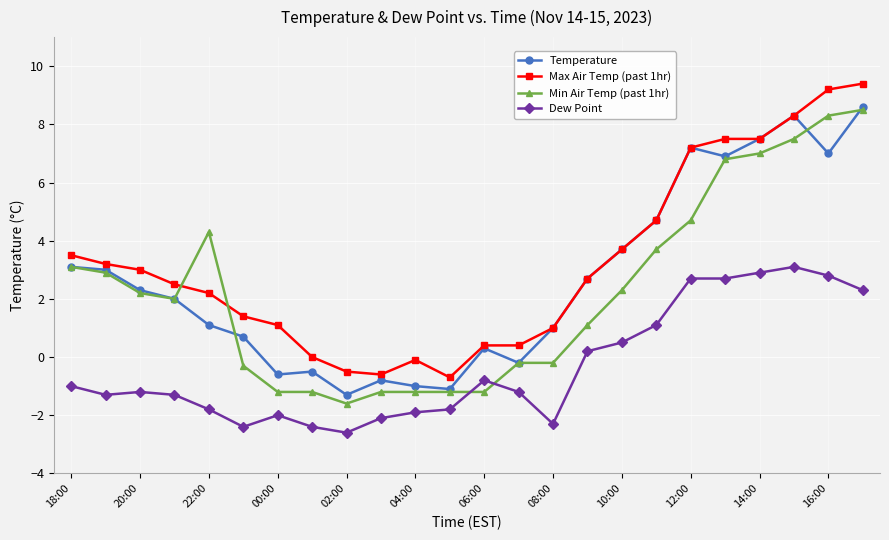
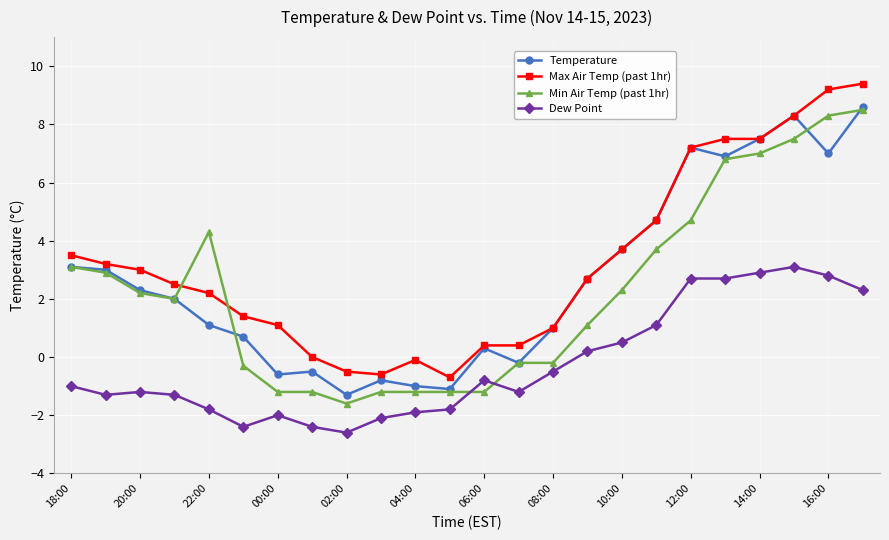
Dew Point, 08:00: -2.3 -> -0.5
